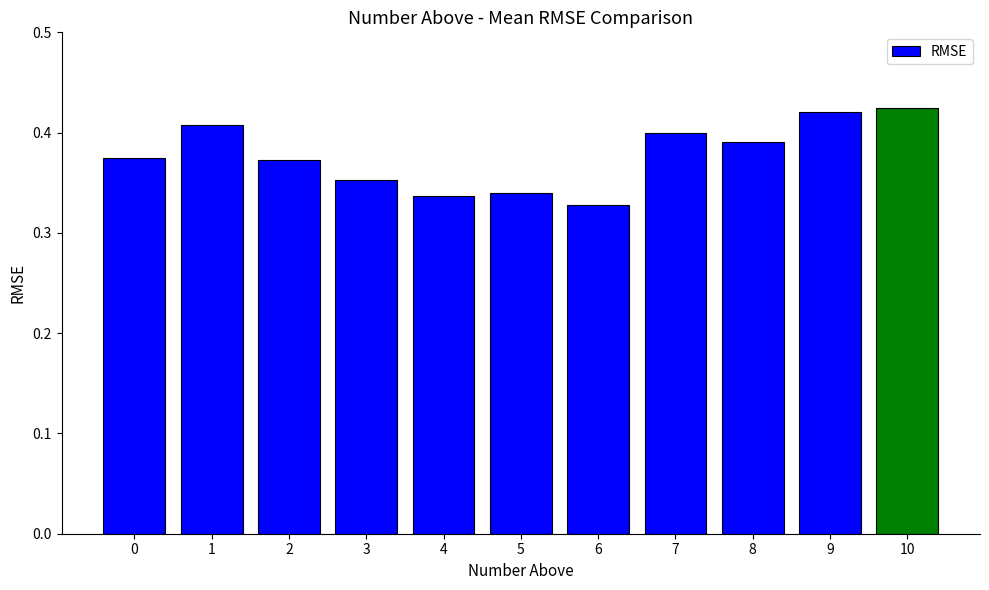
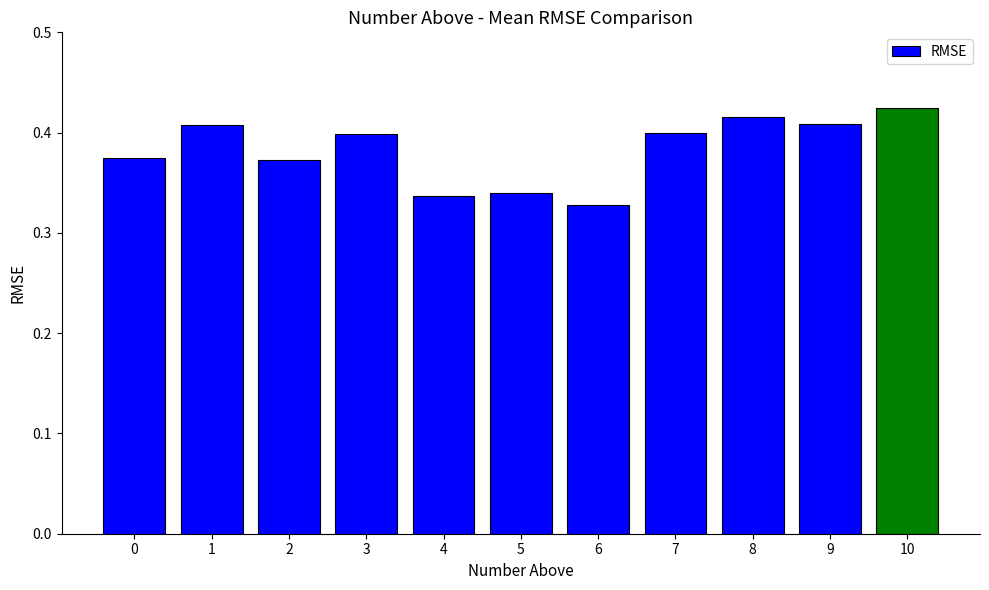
3: 0.353 -> 0.399
8: 0.391 -> 0.416
9: 0.421 -> 0.409
